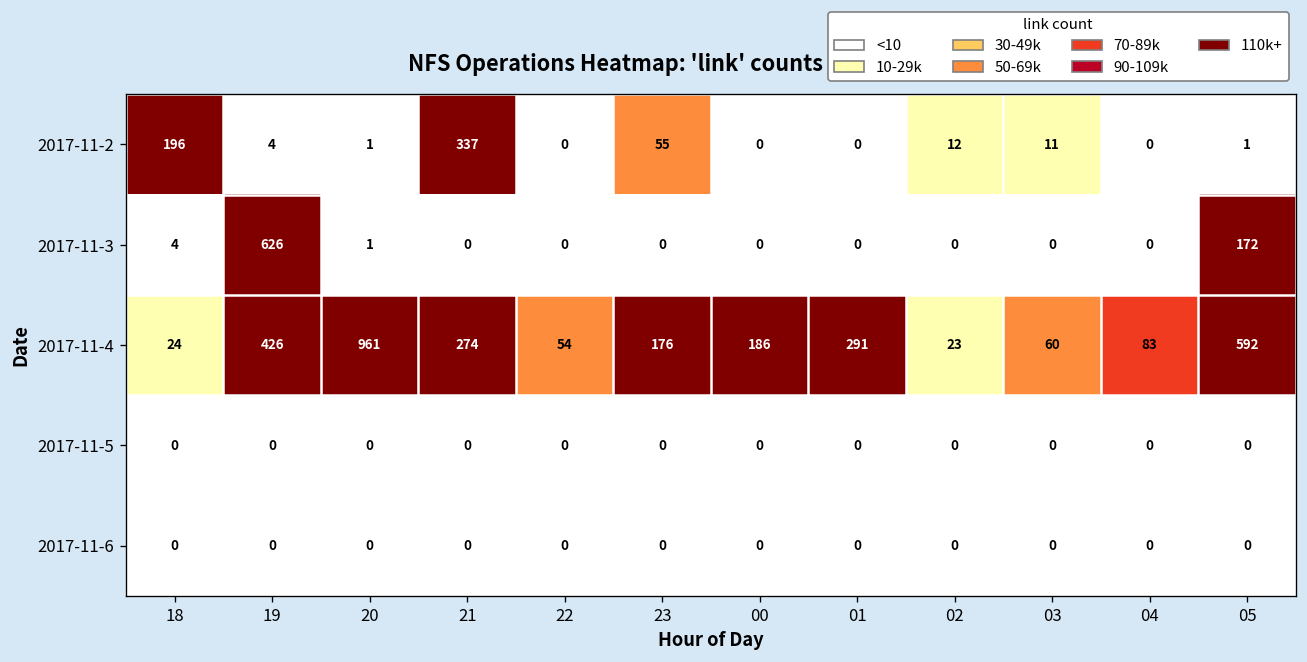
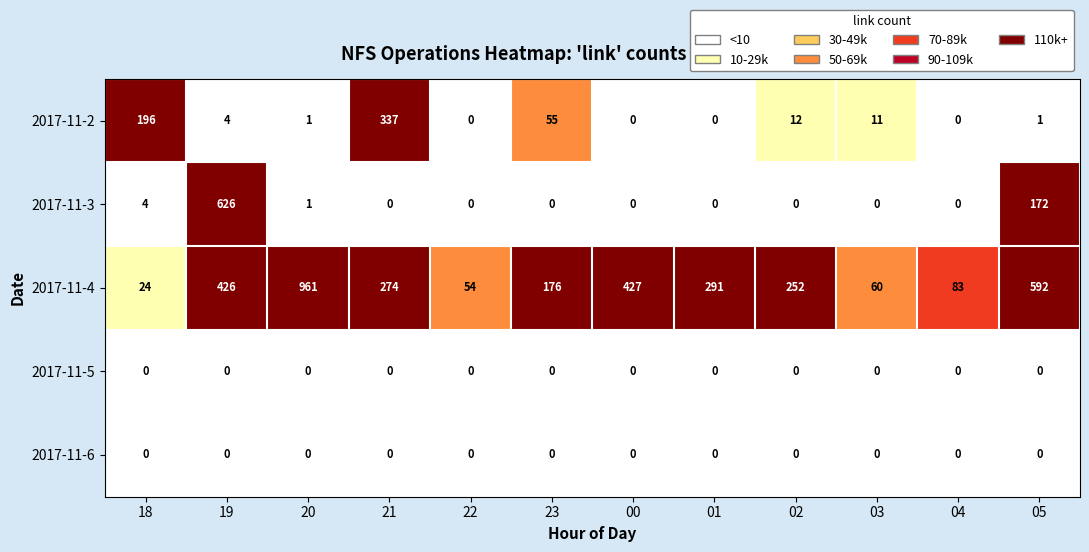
2017-11-4, 00: 186 -> 427
2017-11-4, 02: 23 -> 252
